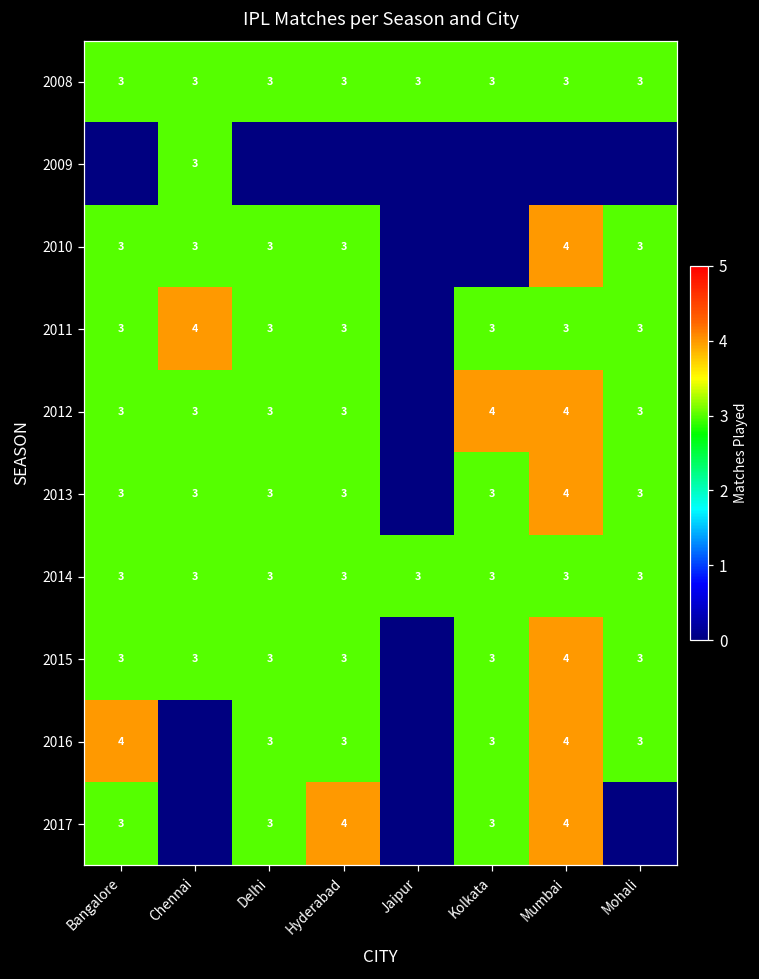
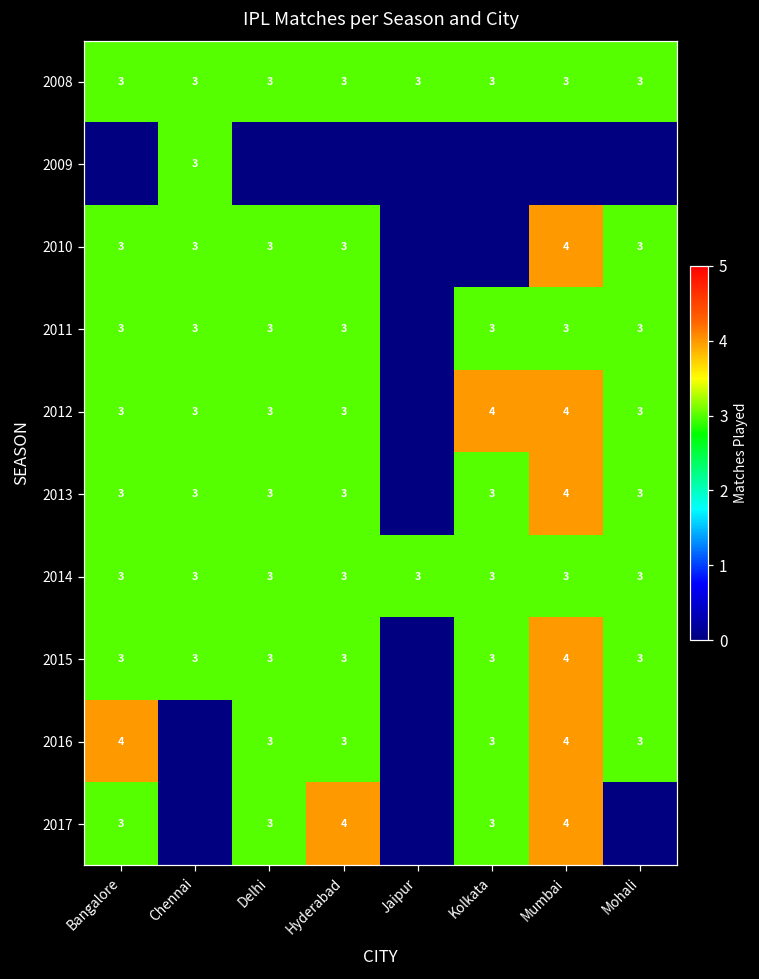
2011, Chennai: 4 -> 3
